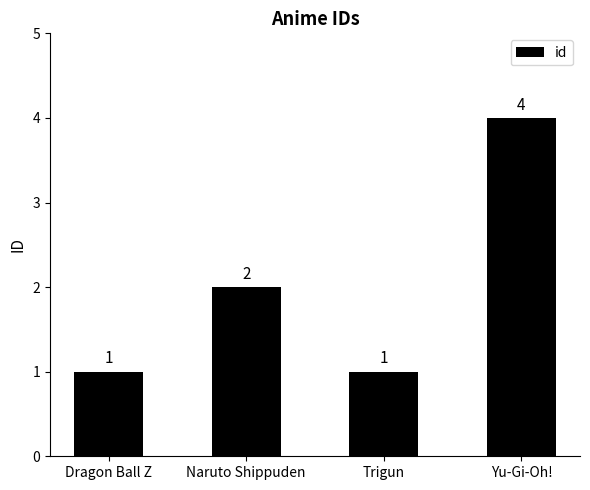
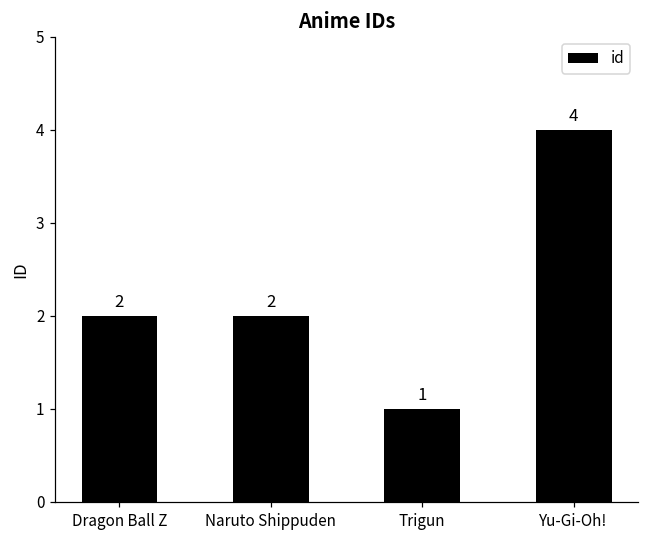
Dragon Ball Z: 1 -> 2
